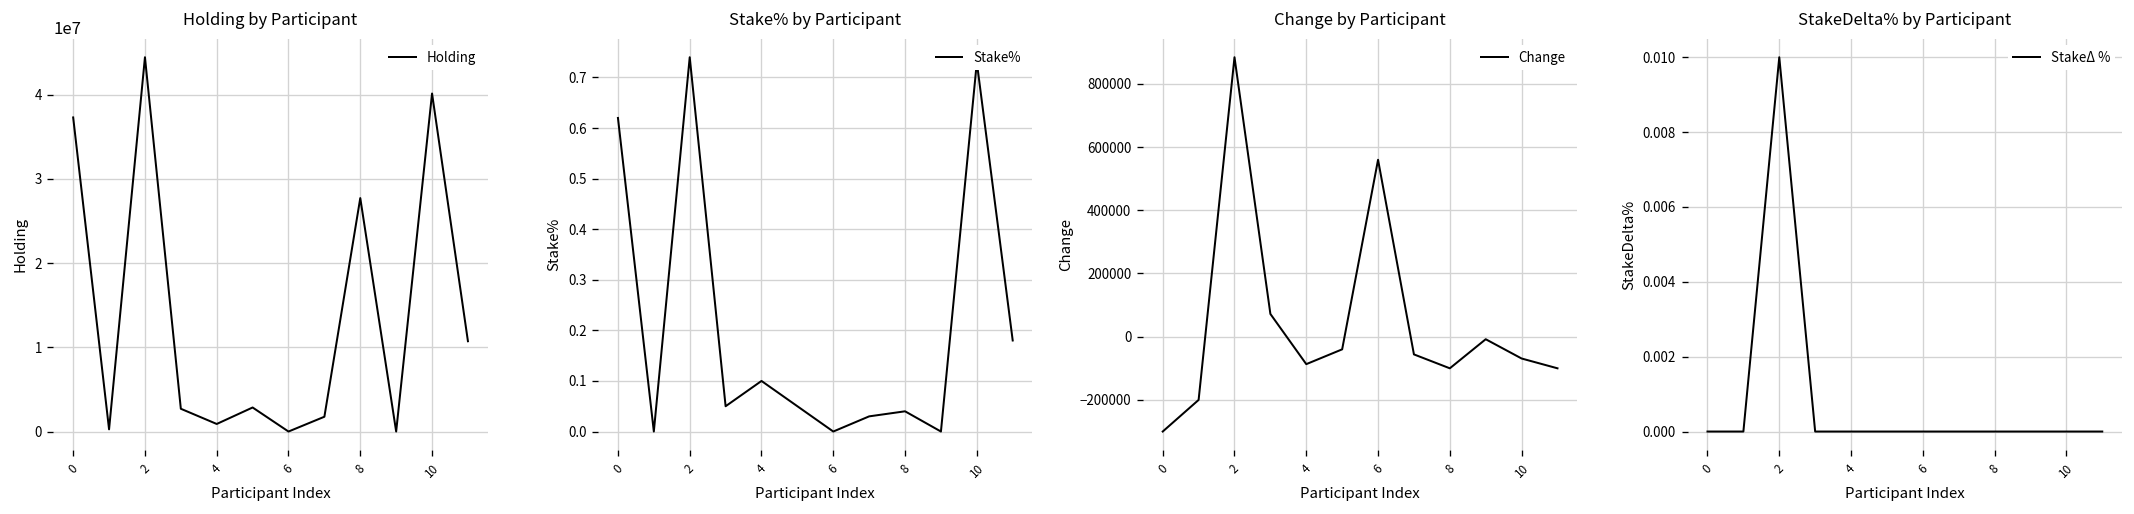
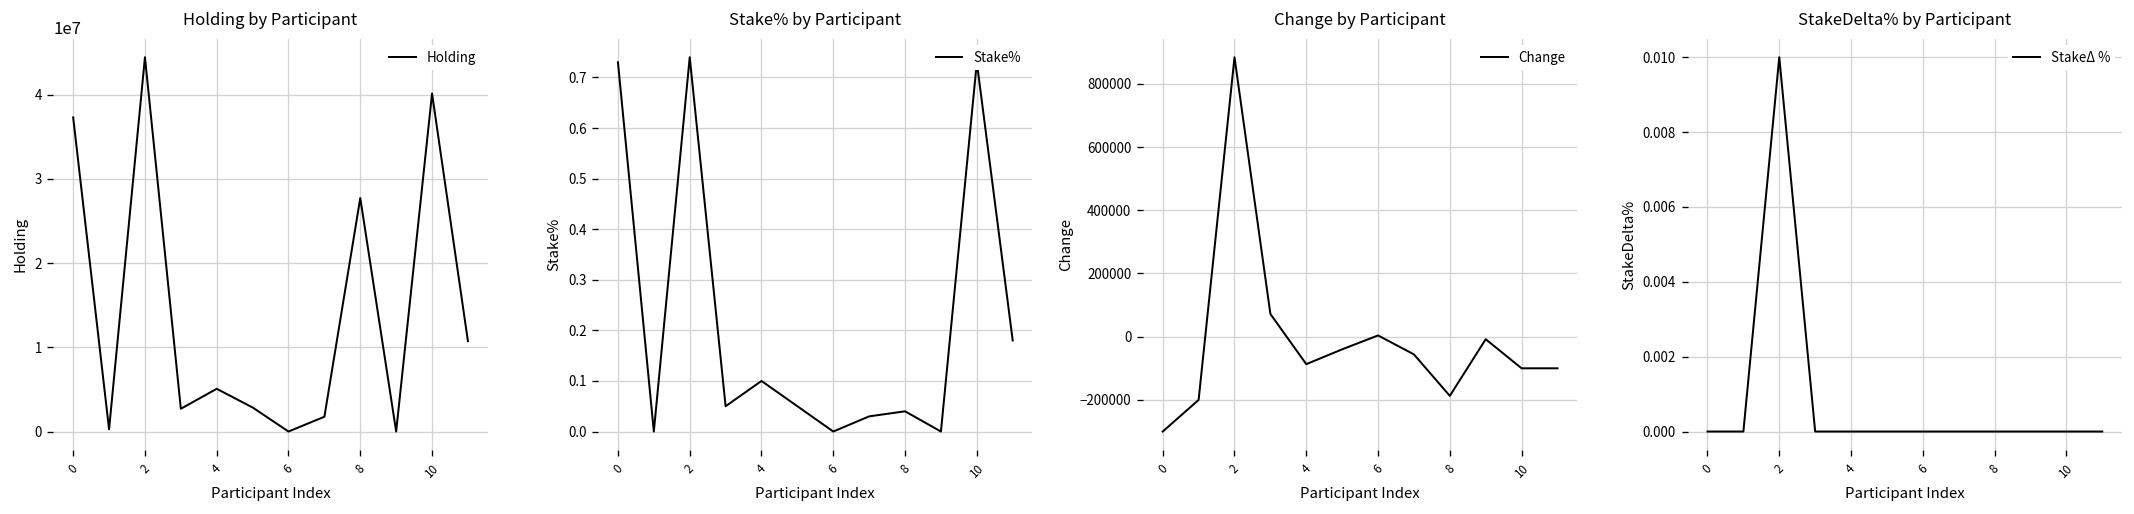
Holding by Participant, 4: 1000000 -> 5000000
Stake% by Participant, 0: 0.62 -> 0.73
Change by Participant, 6: 560000 -> 0
Change by Participant, 8: -100000 -> -190000
Change by Participant, 10: -70000 -> -100000
